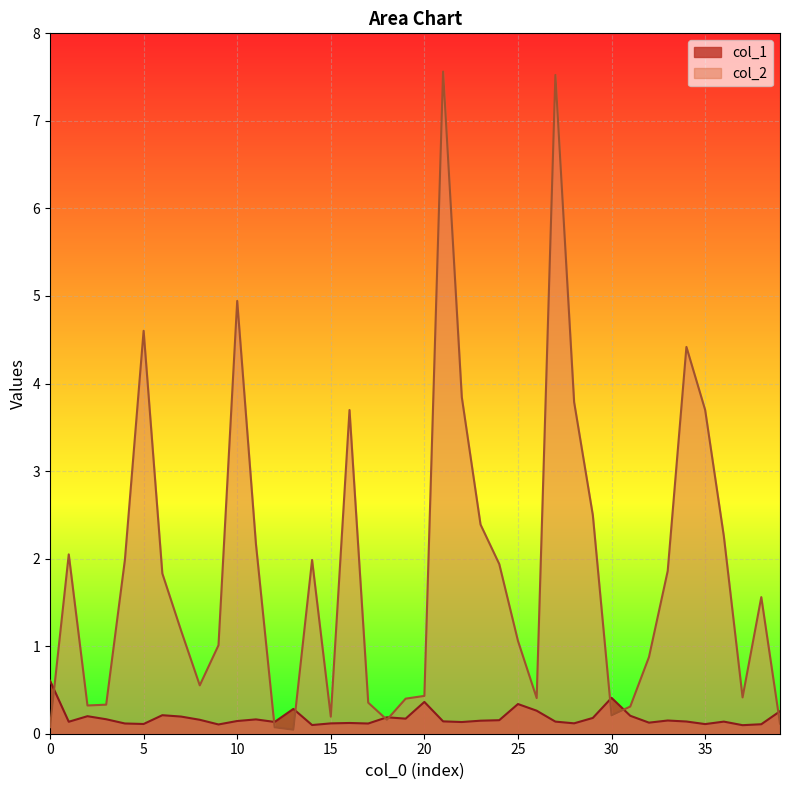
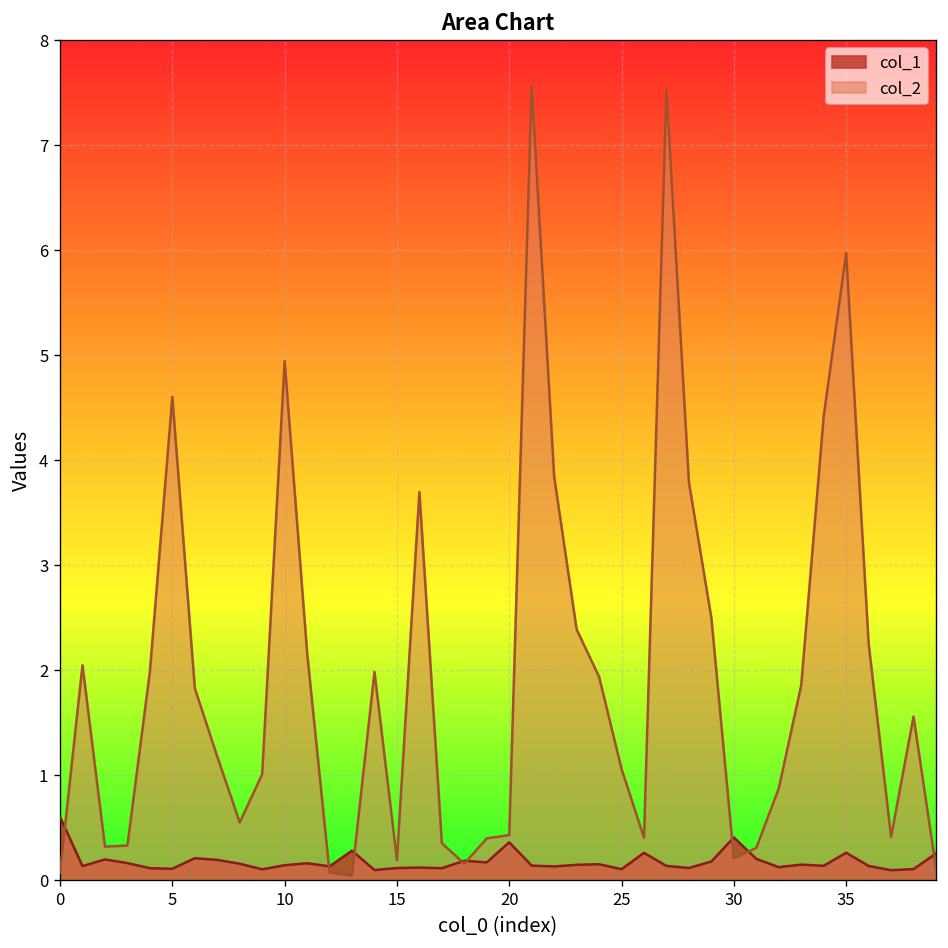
col_1, 25: 0.3 -> 0.1
col_1, 35: 0.1 -> 0.3
col_2, 35: 3.7 -> 6.0
